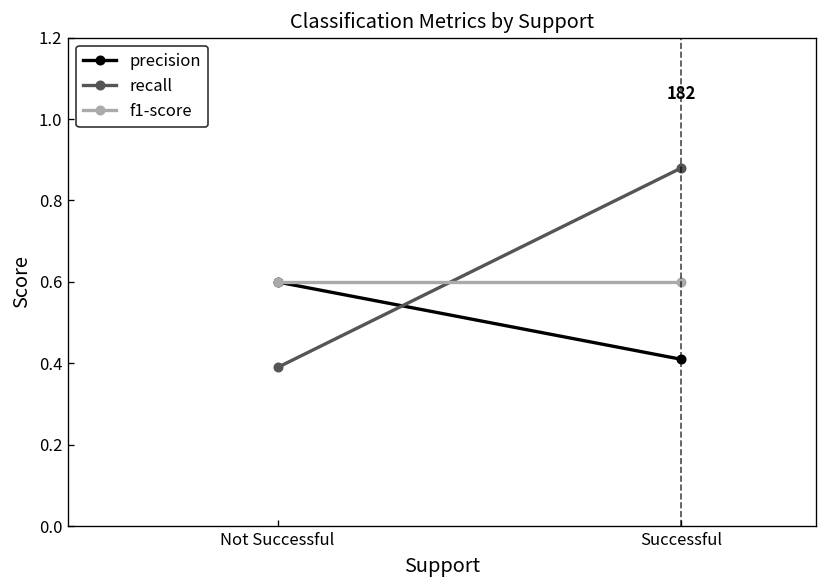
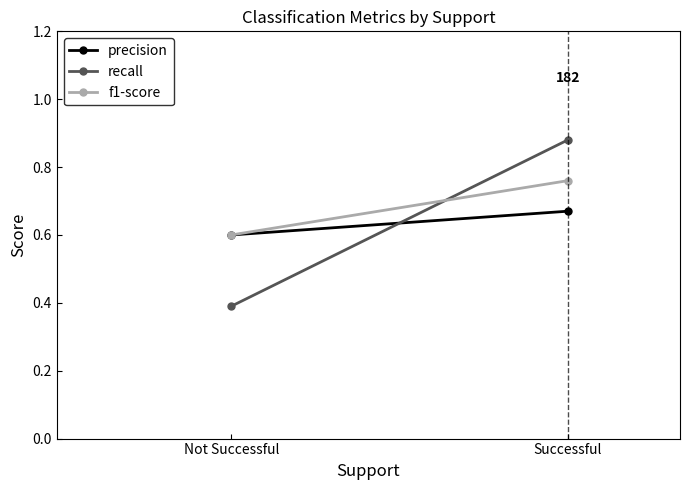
precision, Successful: 0.41 -> 0.67
f1-score, Successful: 0.60 -> 0.76
